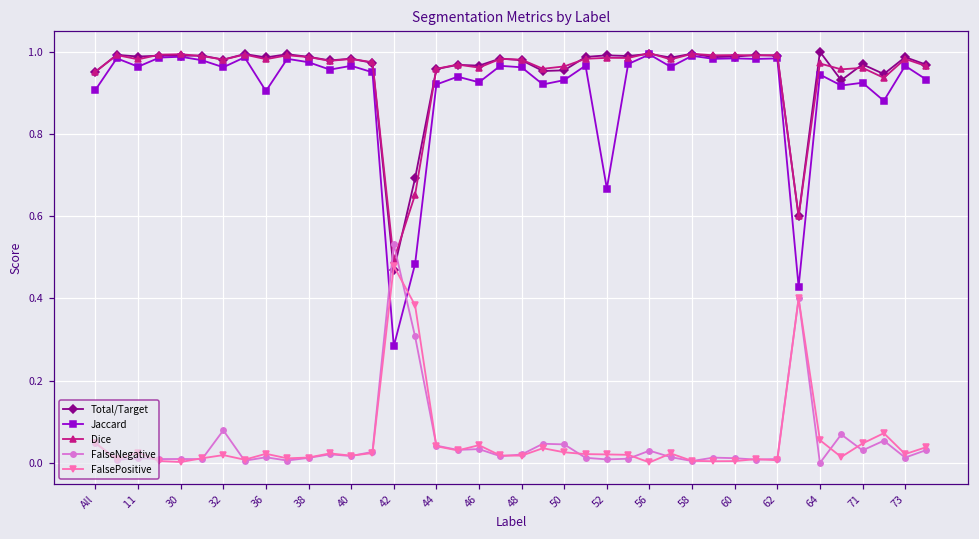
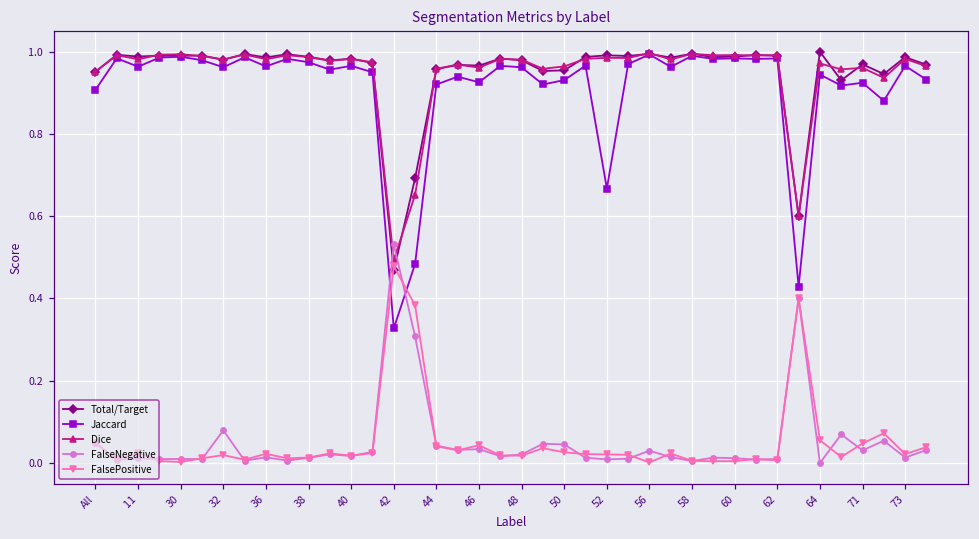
Jaccard, 36: 0.90 -> 0.96
Jaccard, 42: 0.28 -> 0.33
